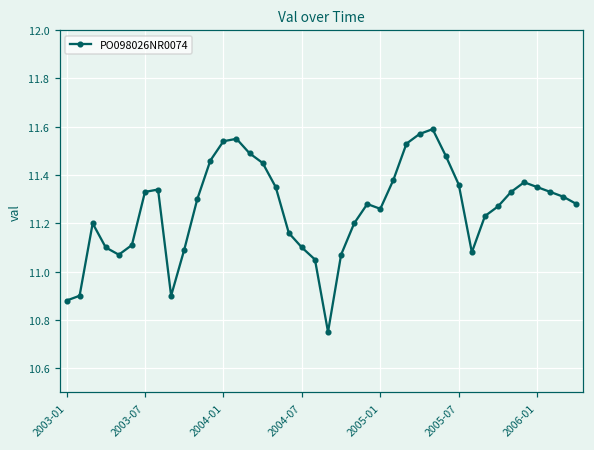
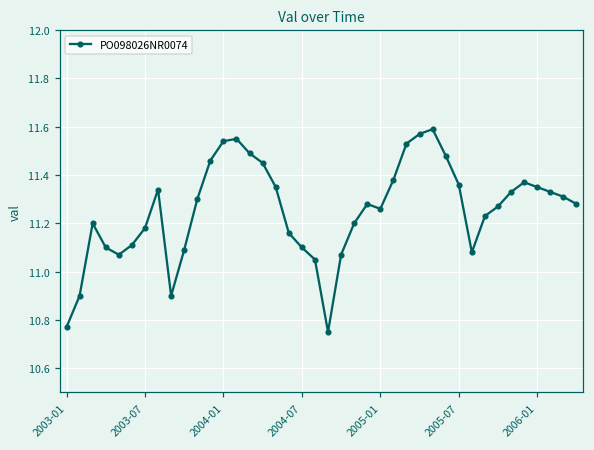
2003-01: 10.88 -> 10.77
2003-07: 11.33 -> 11.18
